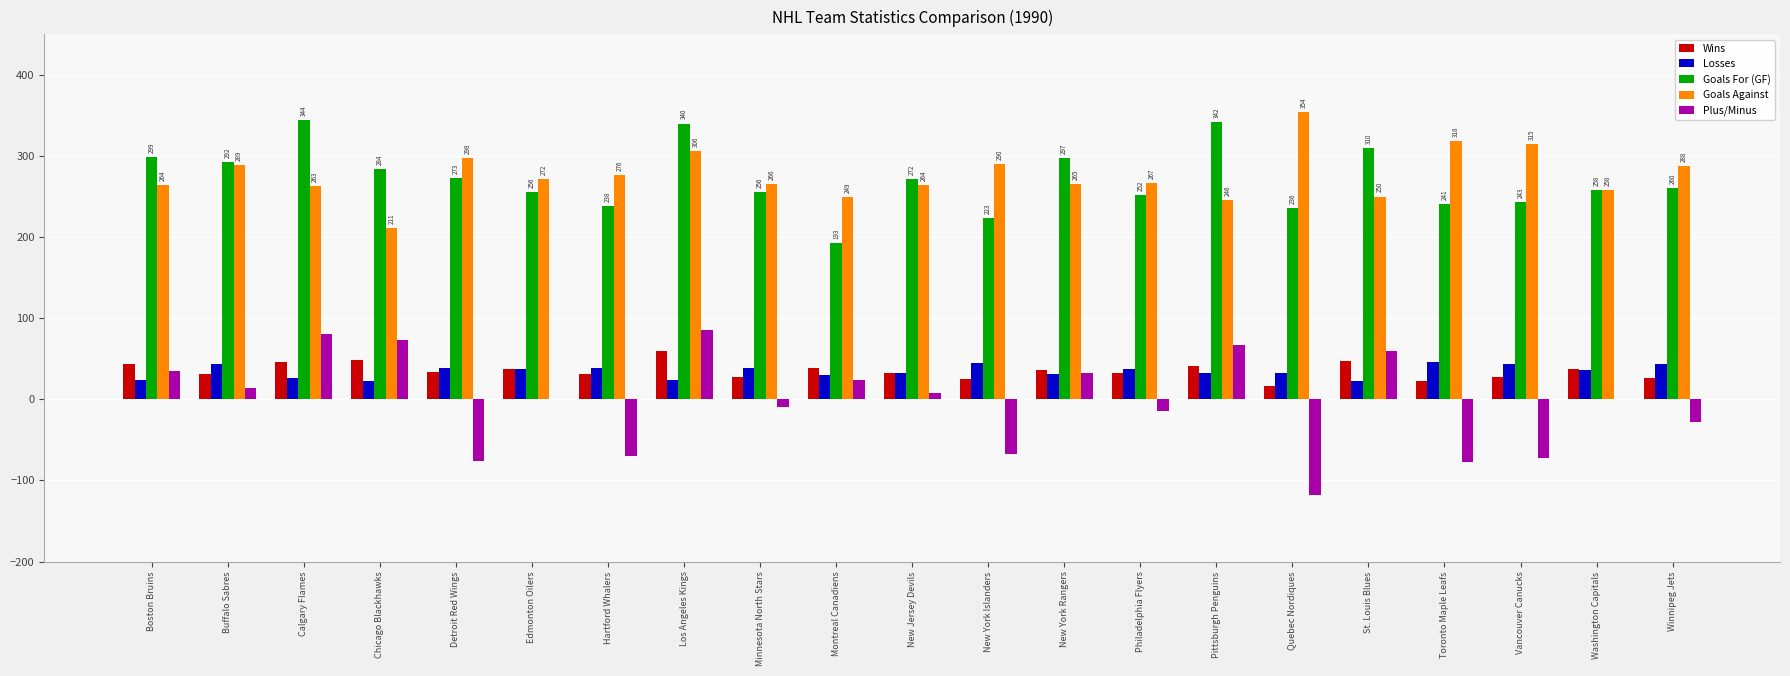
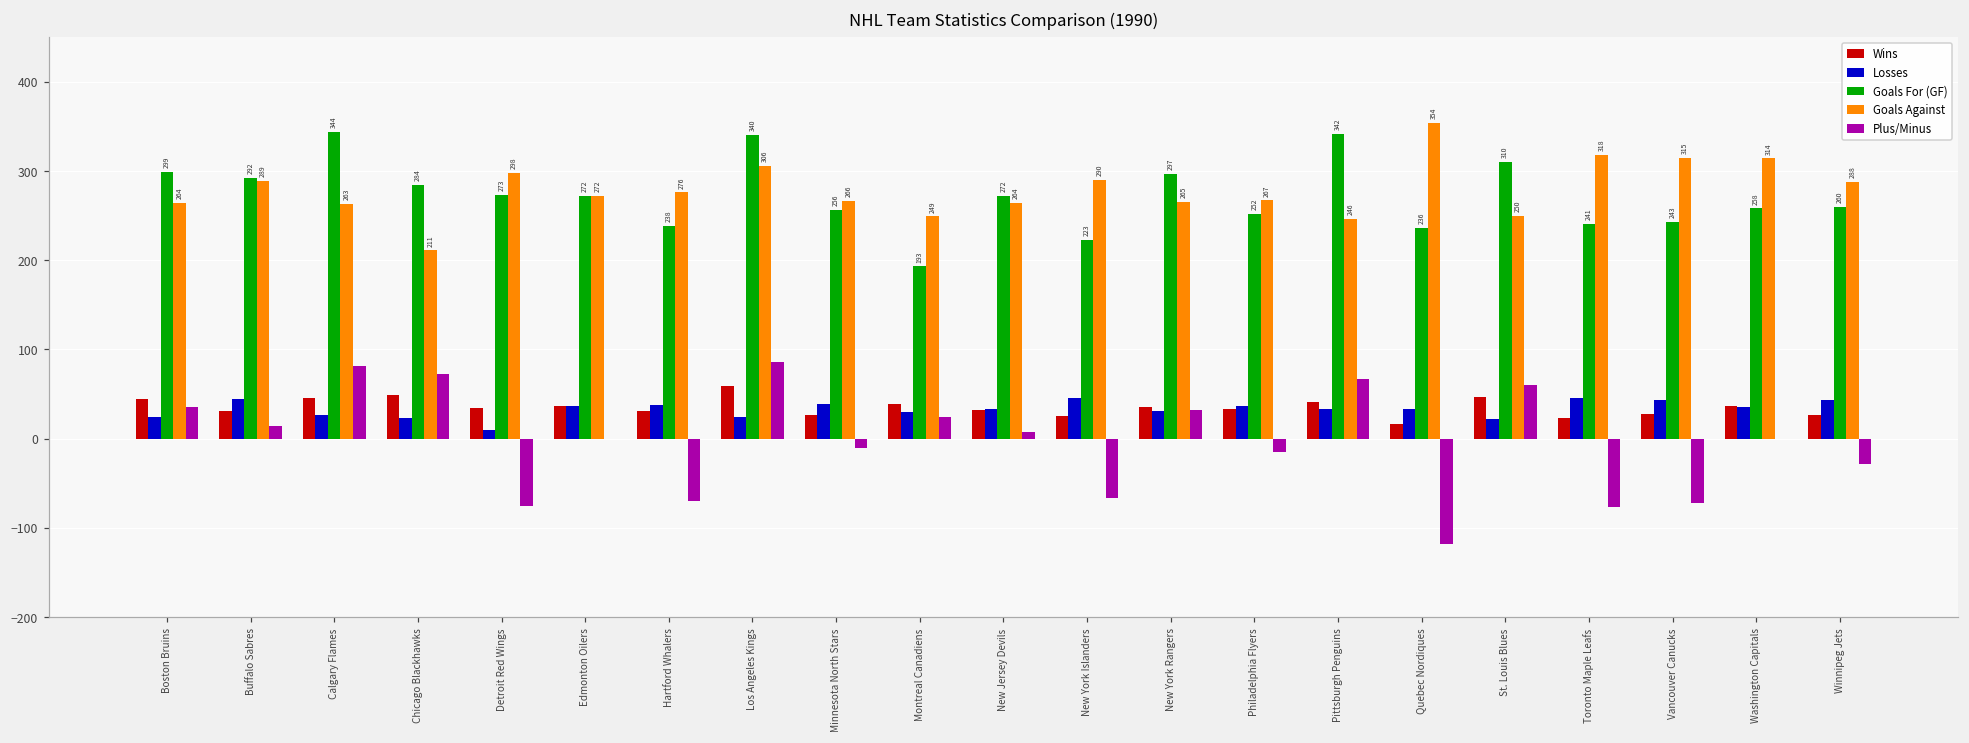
Losses, Detroit Red Wings: 40 -> 10
Goals For (GF), Edmonton Oilers: 256 -> 272
Goals Against, Washington Capitals: 258 -> 314
